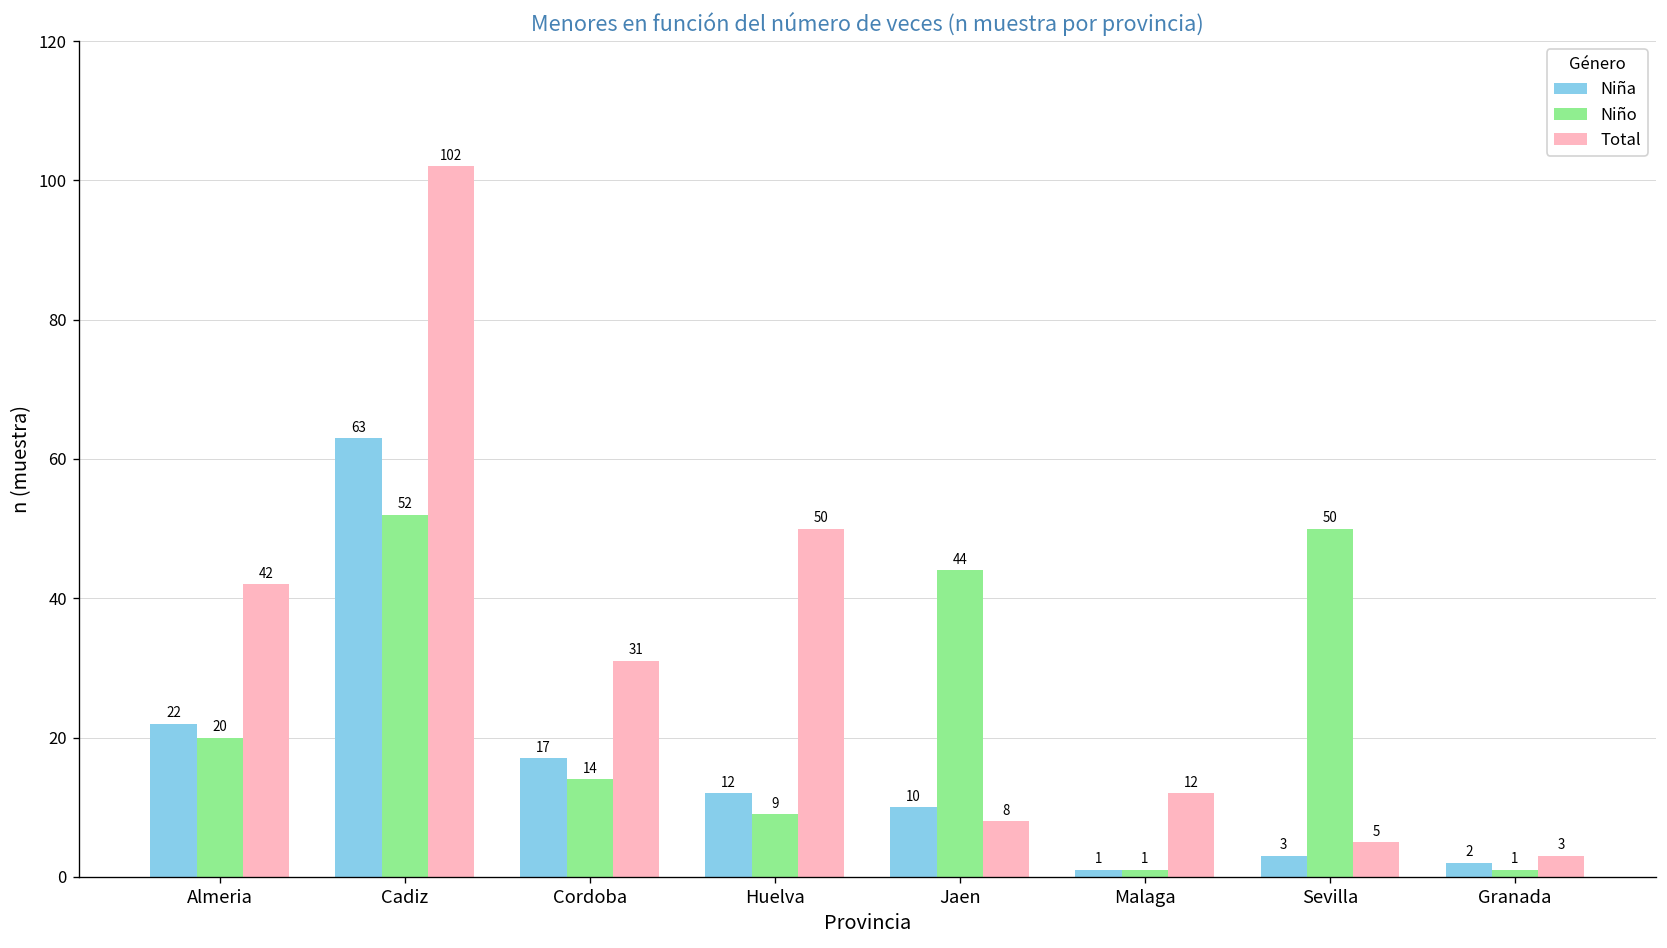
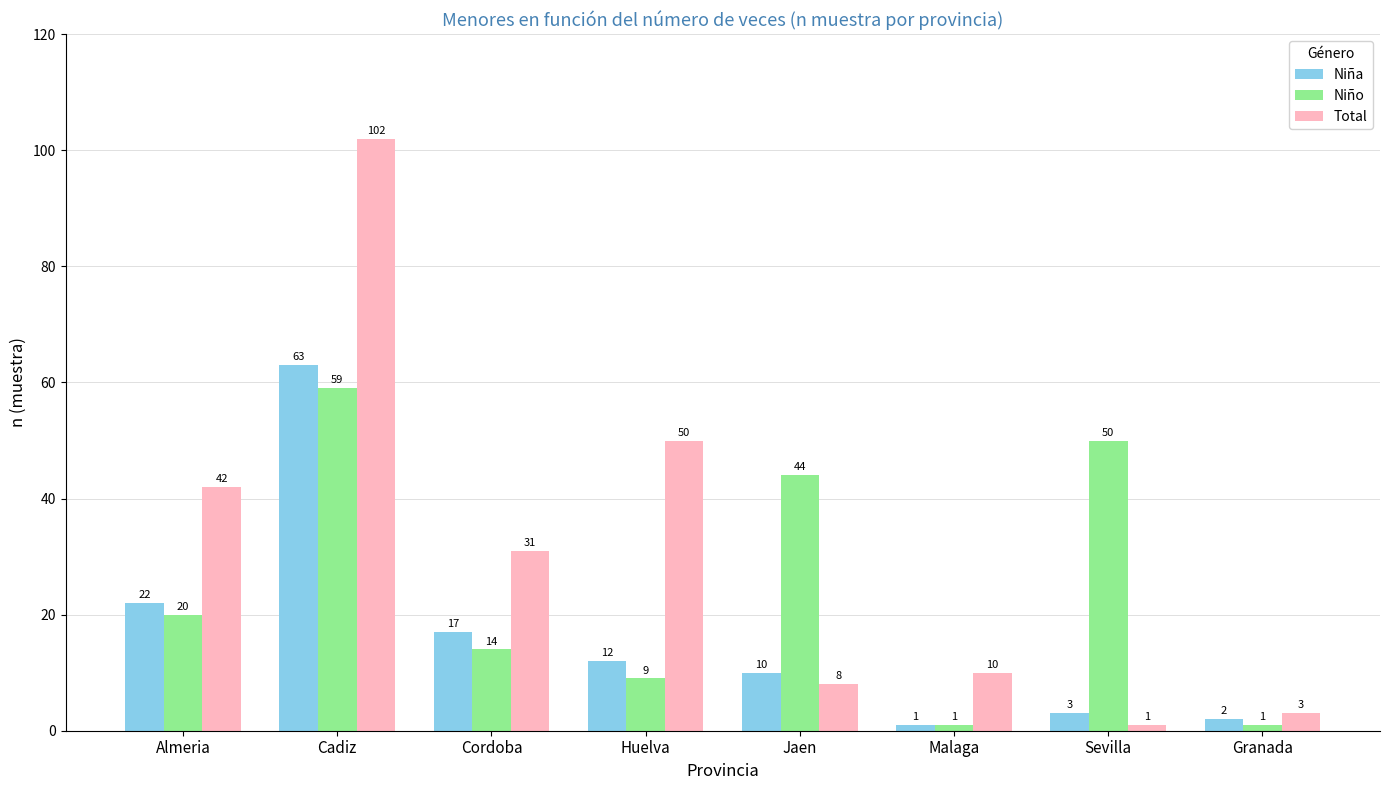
Niño, Cadiz: 52 -> 59
Total, Malaga: 12 -> 10
Total, Sevilla: 5 -> 1
